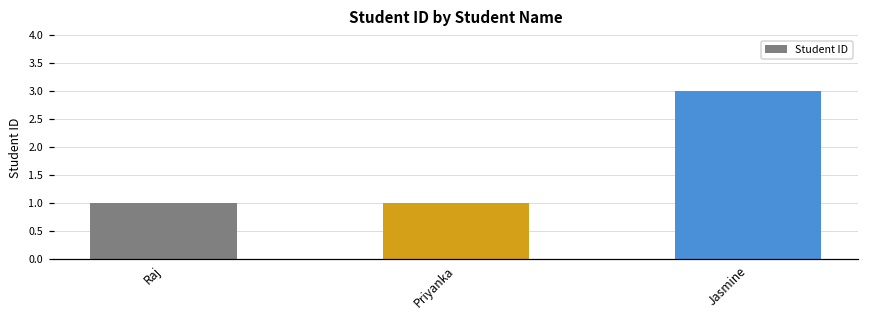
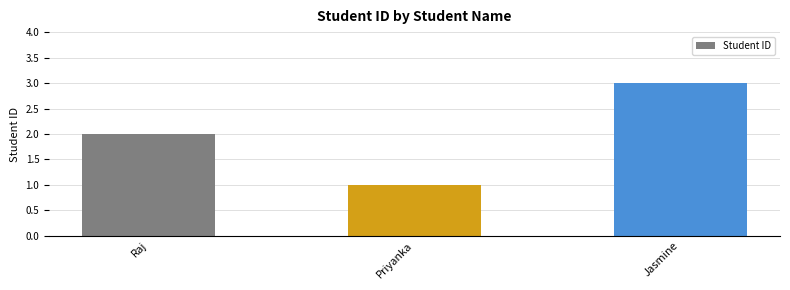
Raj: 1 -> 2
